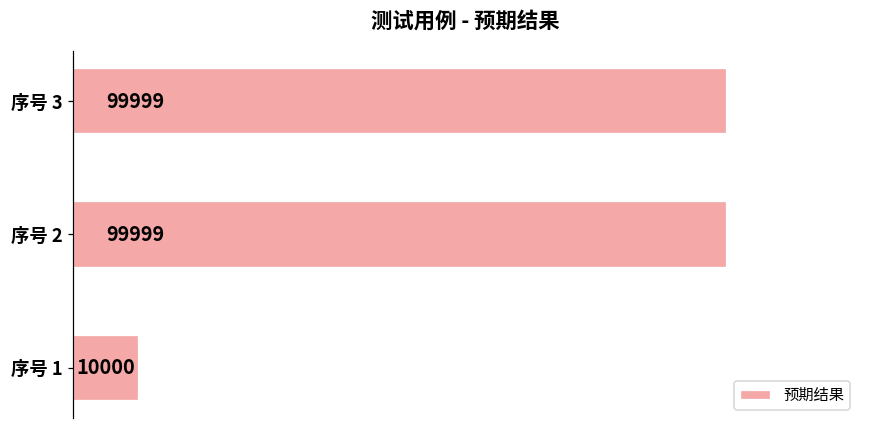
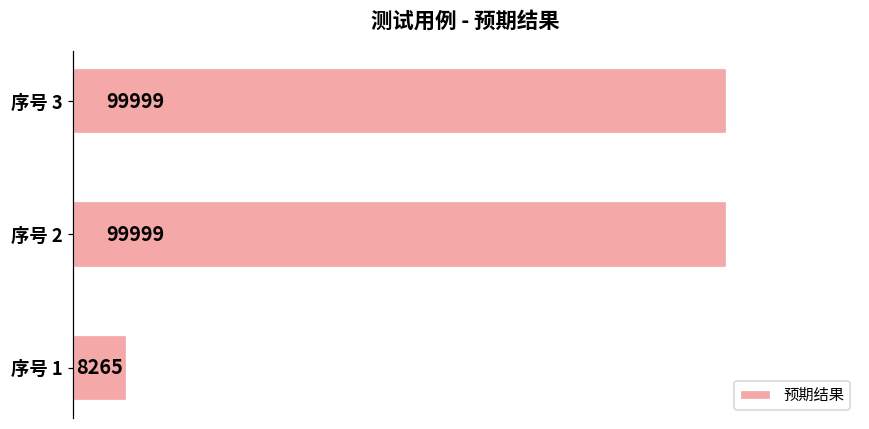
序号 1: 10000 -> 8265
